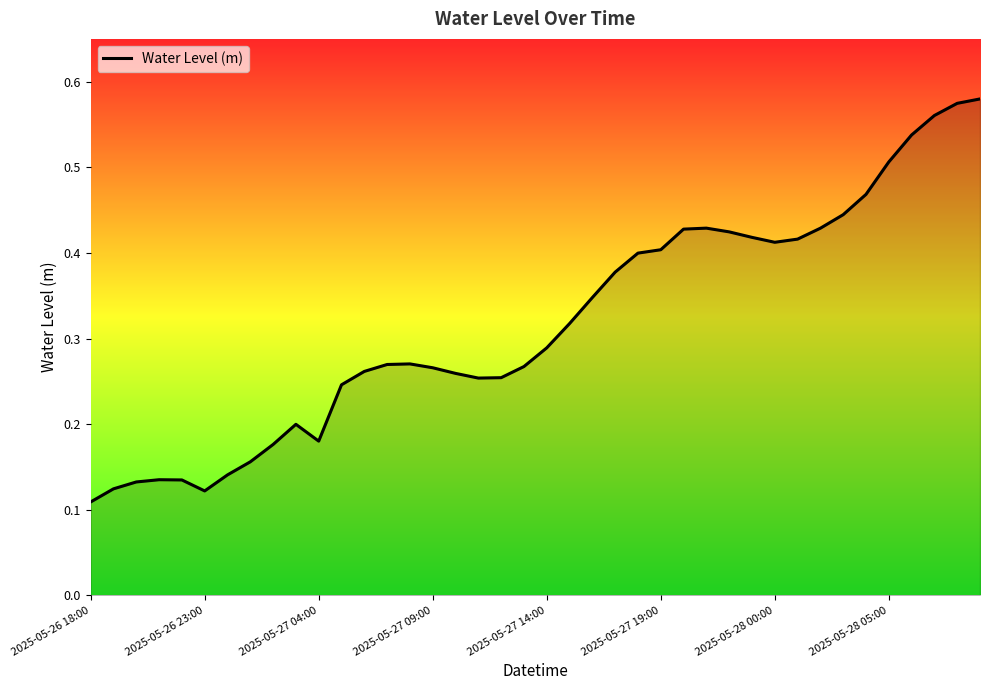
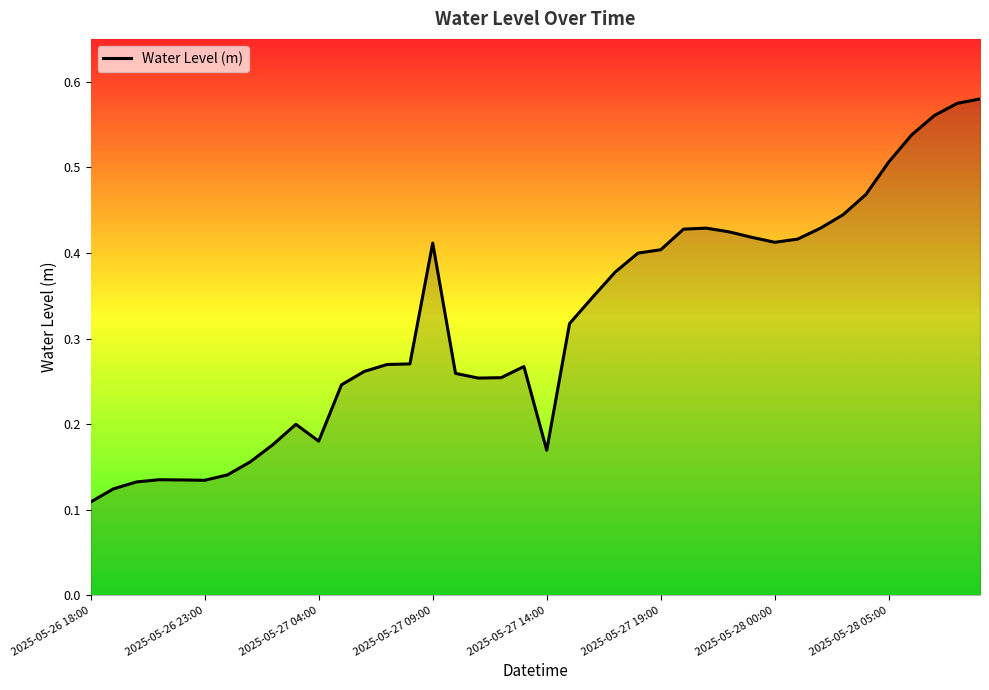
2025-05-26 23:00: 0.12 -> 0.13
2025-05-27 09:00: 0.27 -> 0.41
2025-05-27 14:00: 0.29 -> 0.17
